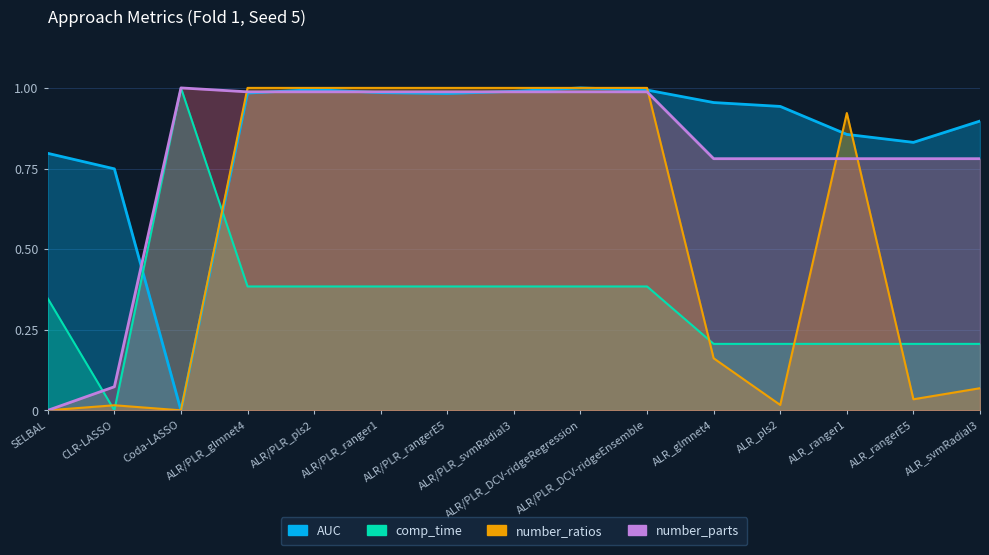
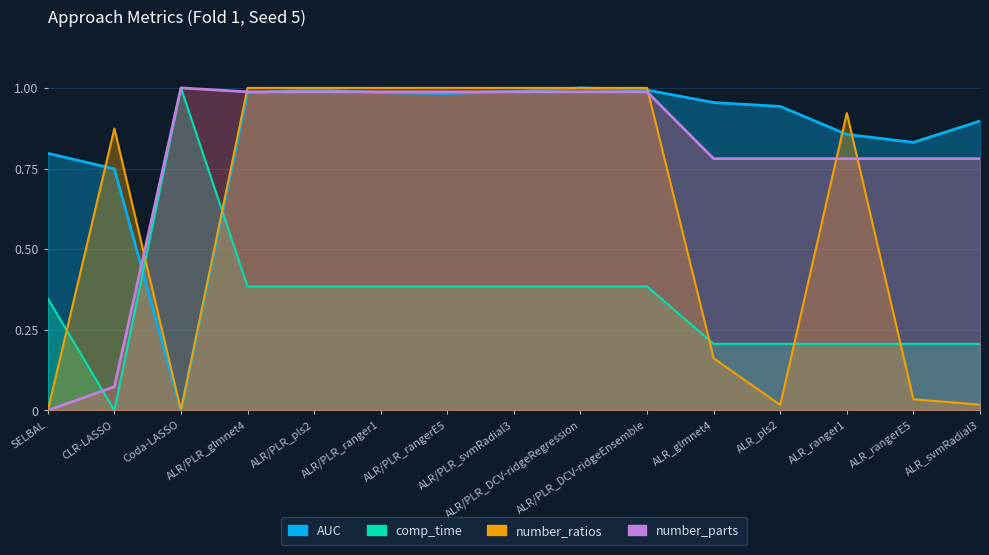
number_ratios, CLR-LASSO: 0.02 -> 0.87
number_ratios, ALR_svmRadial3: 0.07 -> 0.02
